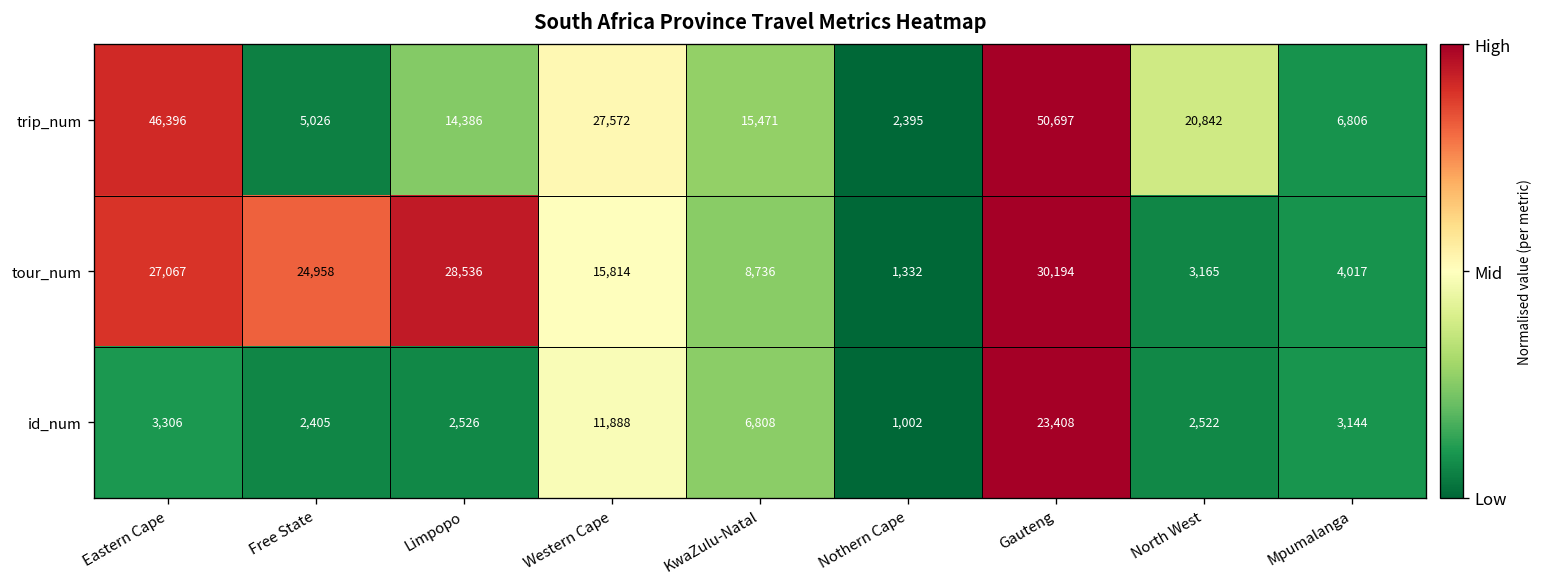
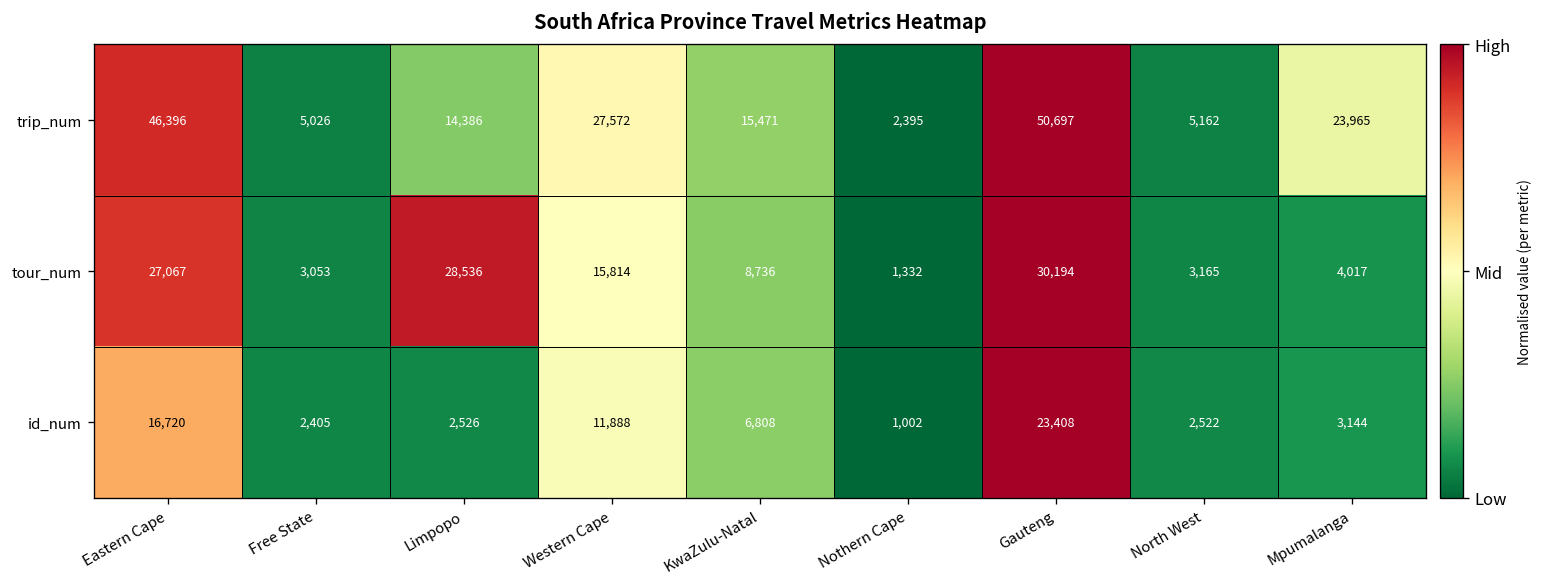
trip_num, North West: 20,842 -> 5,162
trip_num, Mpumalanga: 6,806 -> 23,965
tour_num, Free State: 24,958 -> 3,053
id_num, Eastern Cape: 3,306 -> 16,720
